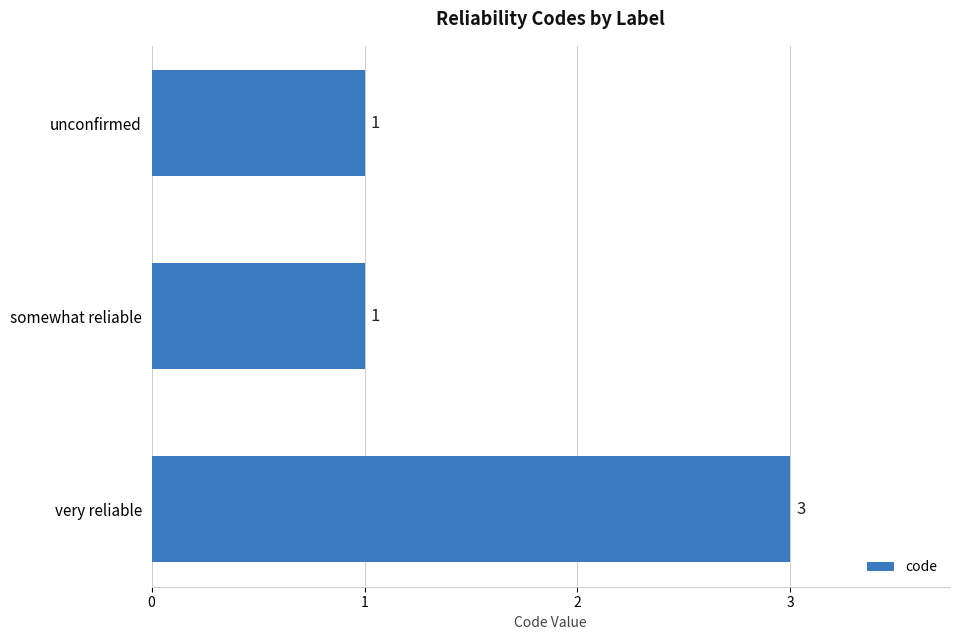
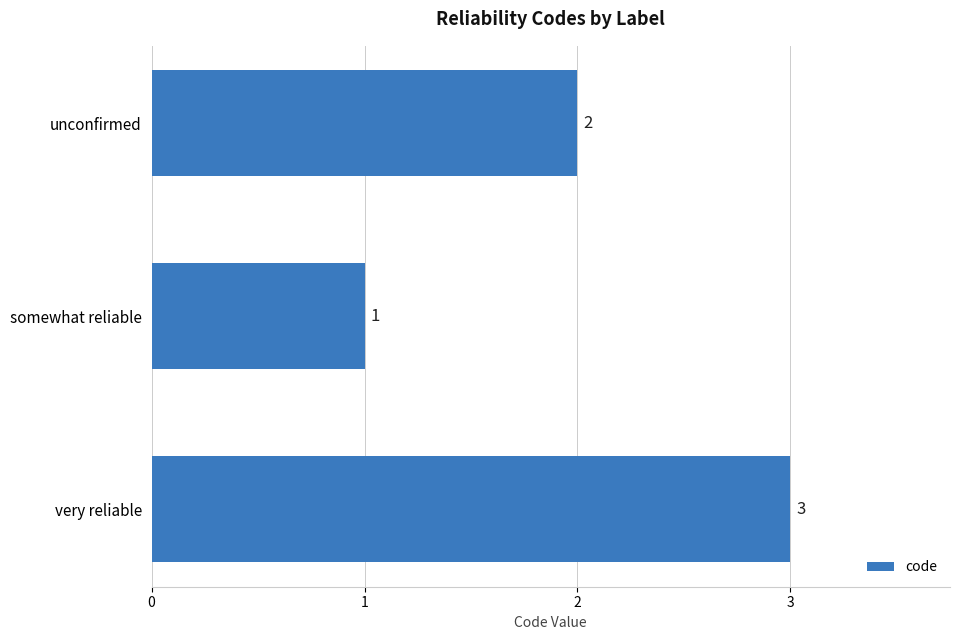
unconfirmed: 1 -> 2
